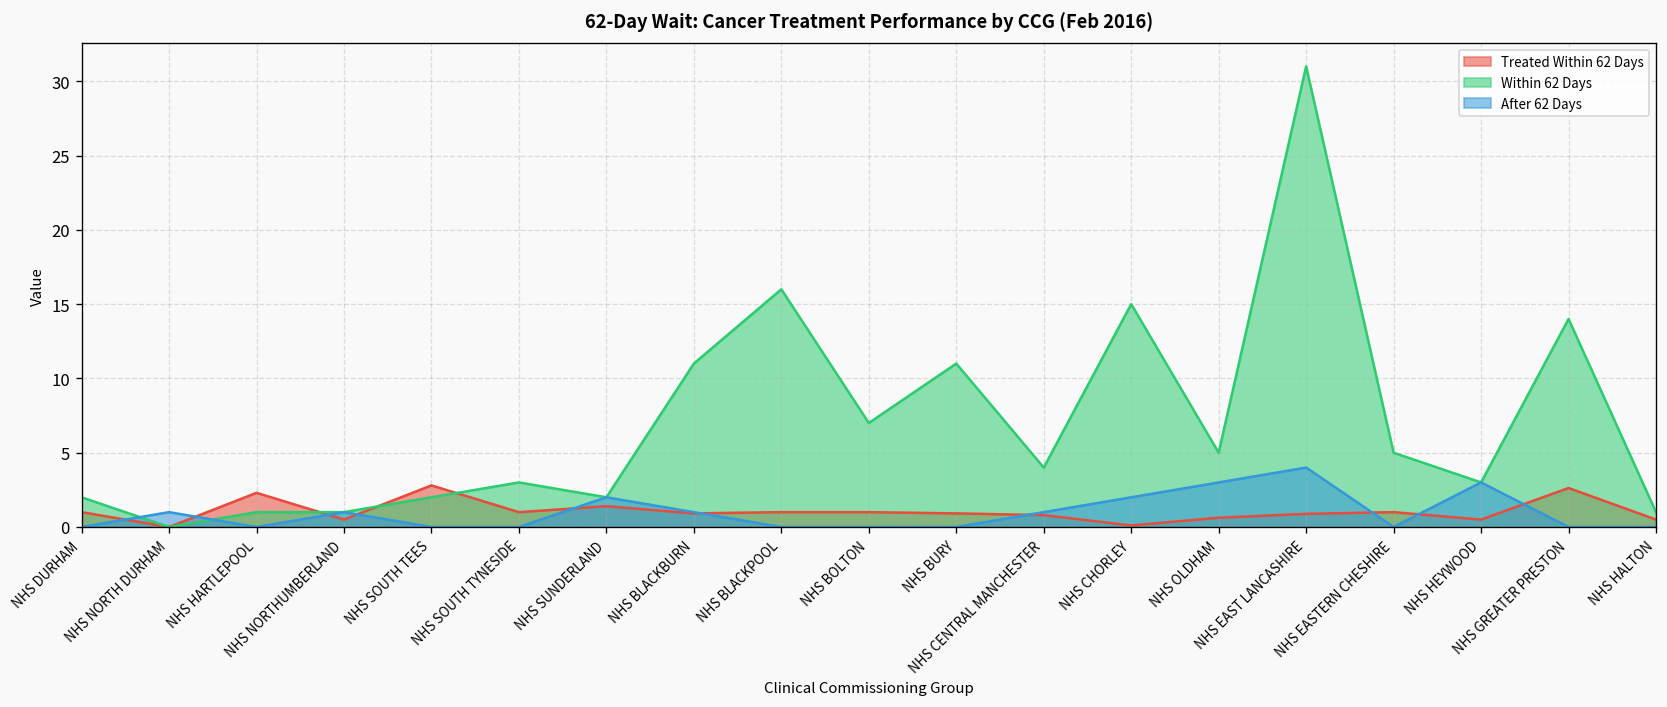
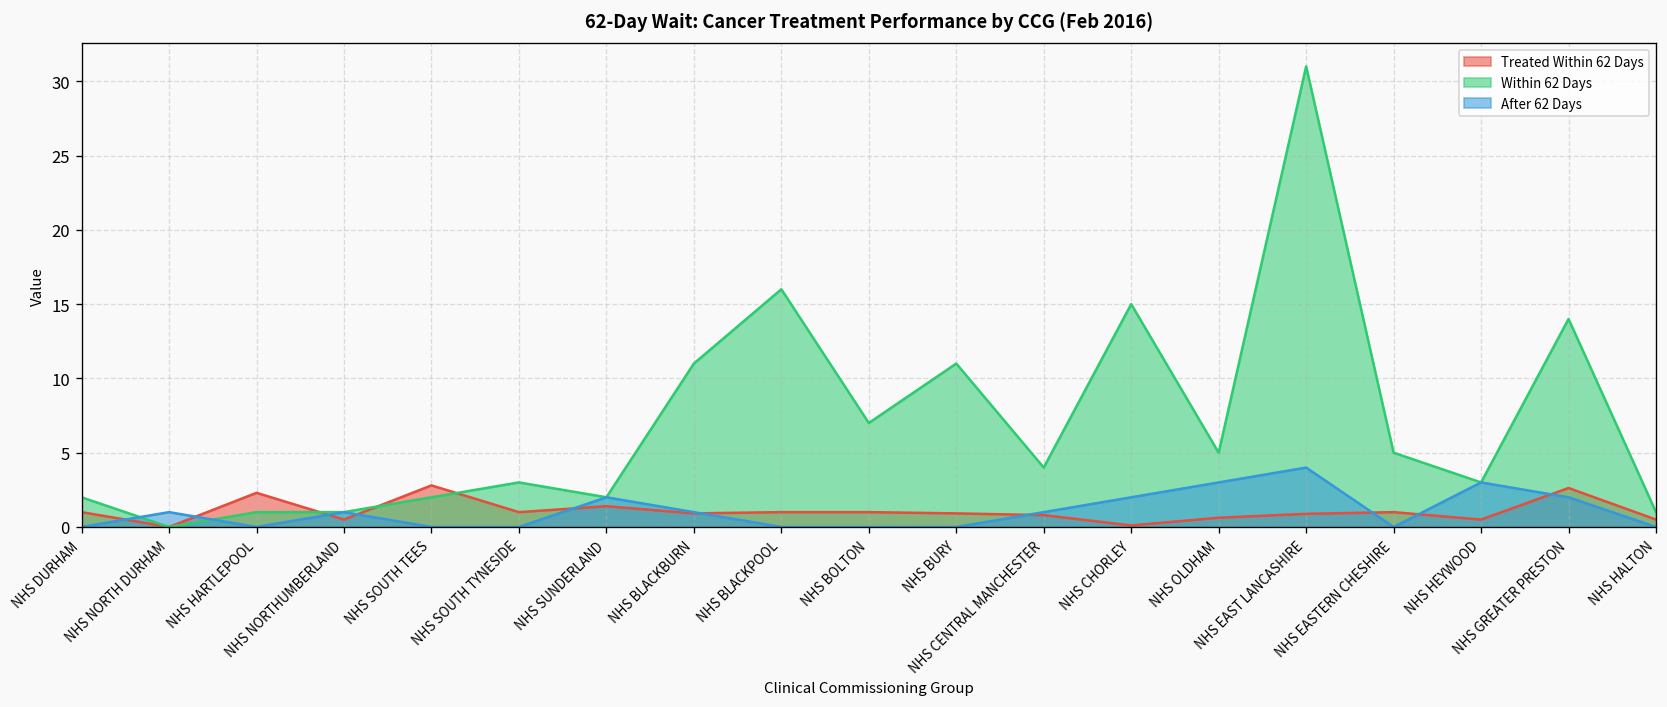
After 62 Days, NHS GREATER PRESTON: 0 -> 2
